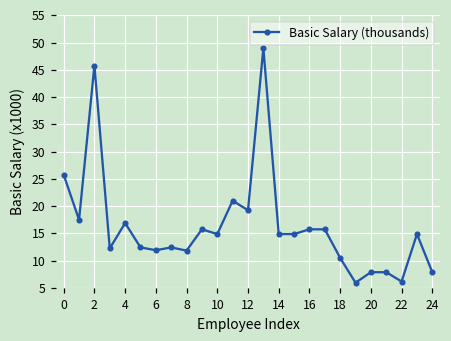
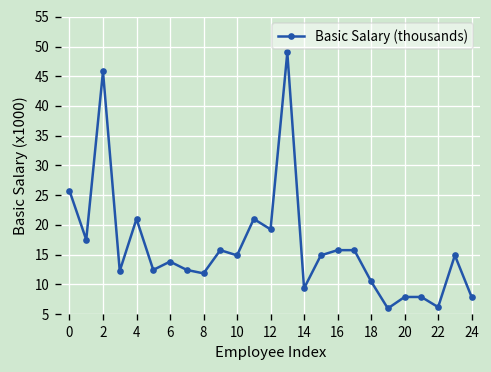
4: 17 -> 21
6: 12 -> 14
14: 15 -> 9
